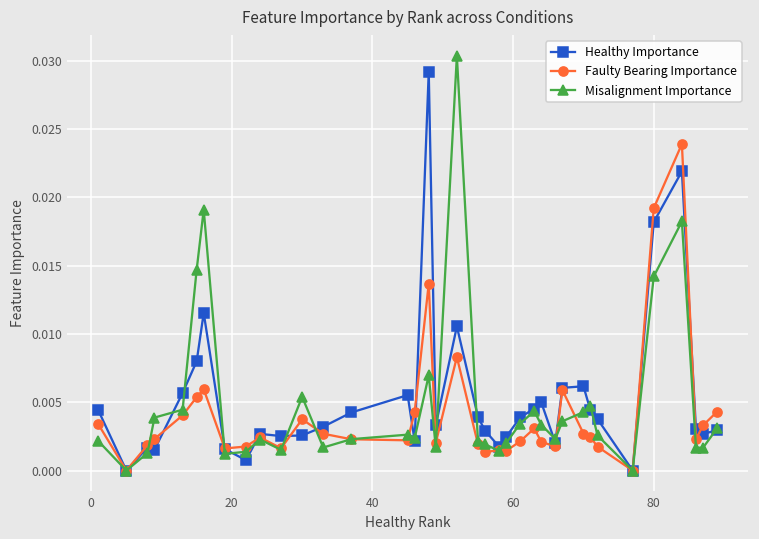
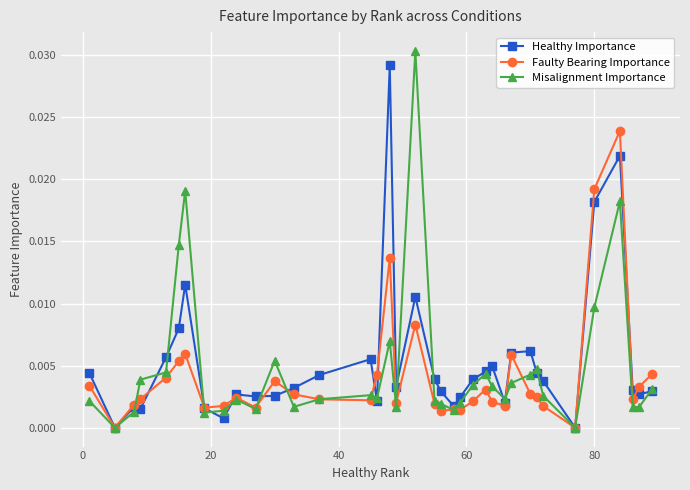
Misalignment Importance, 80: 0.0142 -> 0.0097
